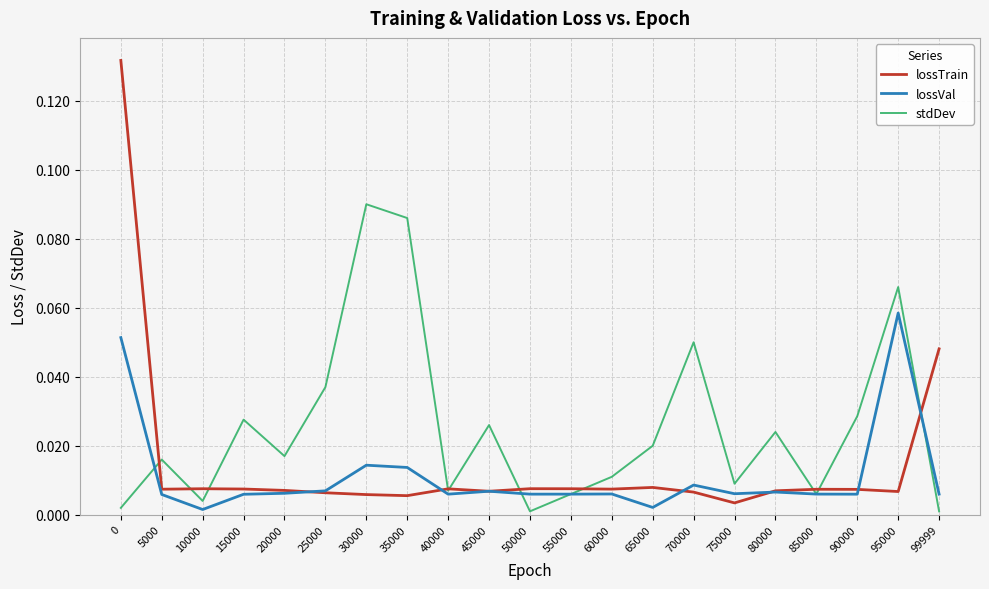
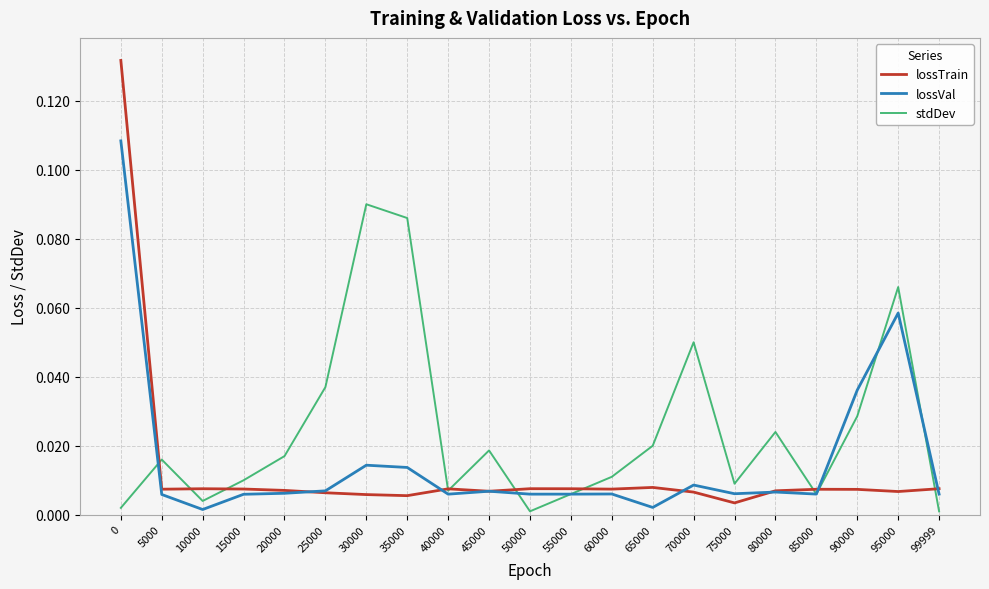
lossVal, 0: 0.051 -> 0.108
stdDev, 15000: 0.028 -> 0.010
stdDev, 45000: 0.026 -> 0.019
lossVal, 90000: 0.006 -> 0.036
lossTrain, 99999: 0.048 -> 0.008
